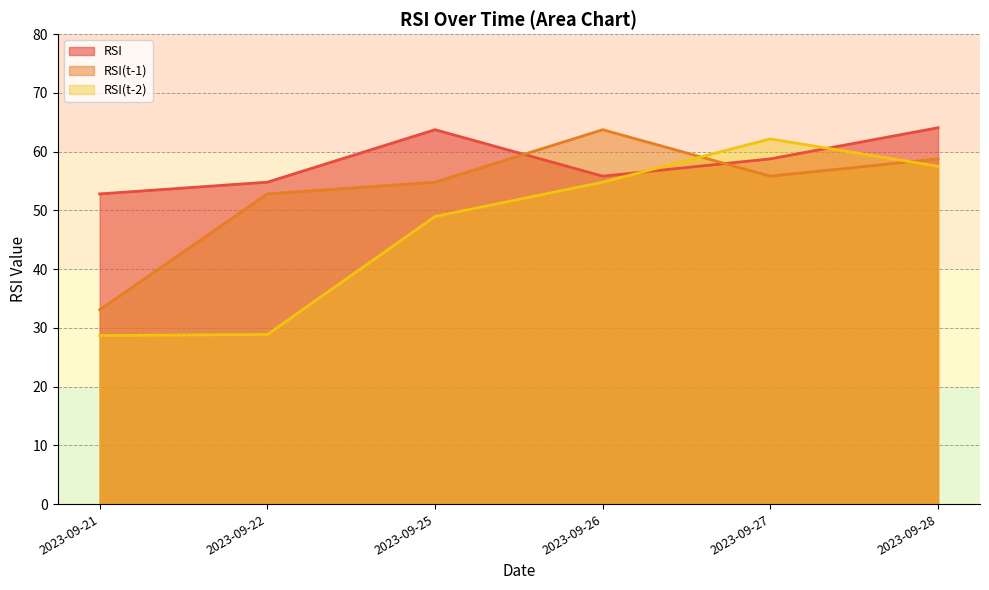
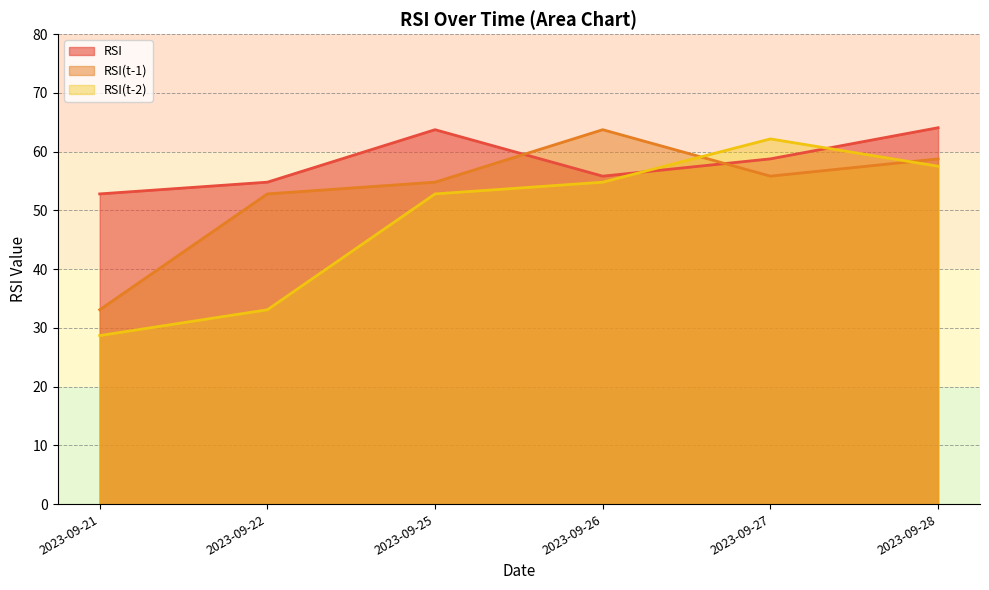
RSI(t-2), 2023-09-22: 29 -> 33
RSI(t-2), 2023-09-25: 49 -> 53
